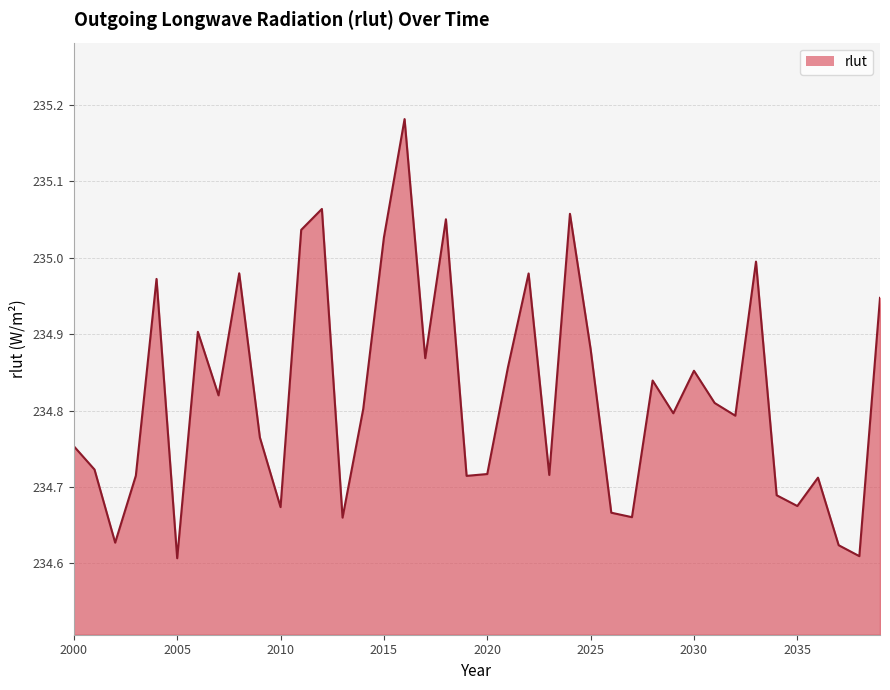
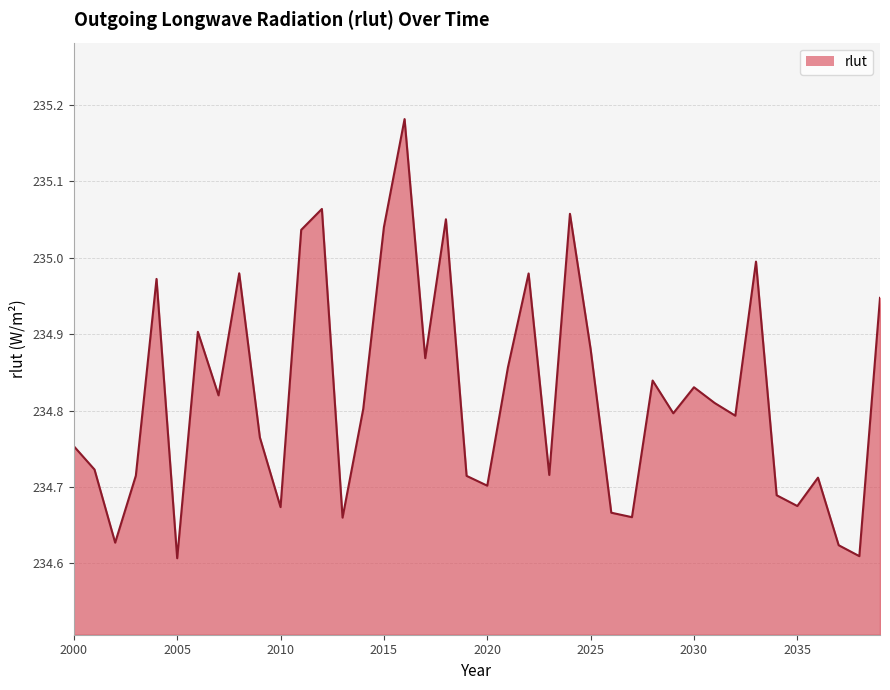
2015: 235.03 -> 235.04
2020: 234.72 -> 234.70
2030: 234.85 -> 234.83
